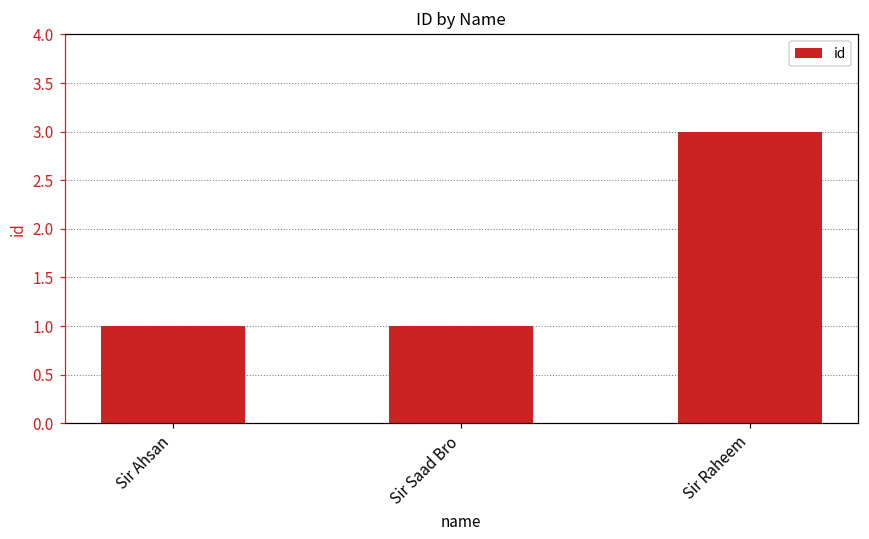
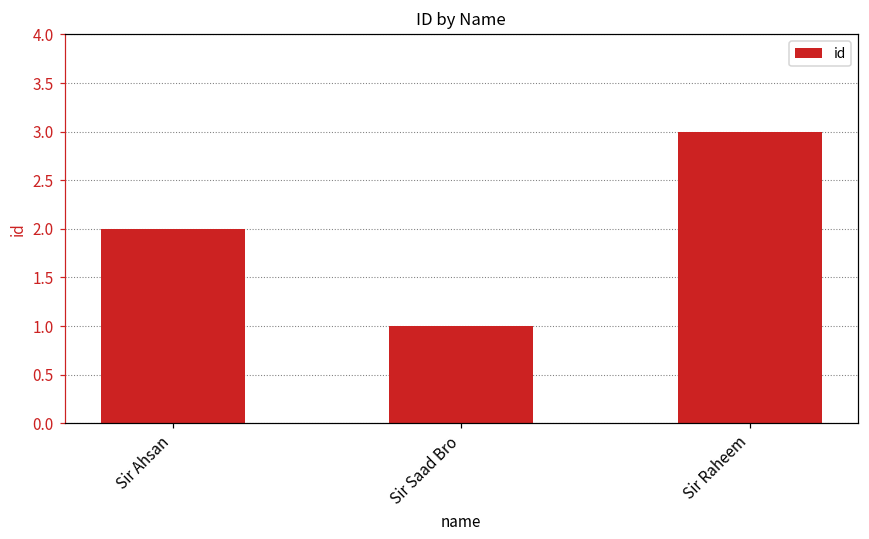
Sir Ahsan: 1 -> 2
